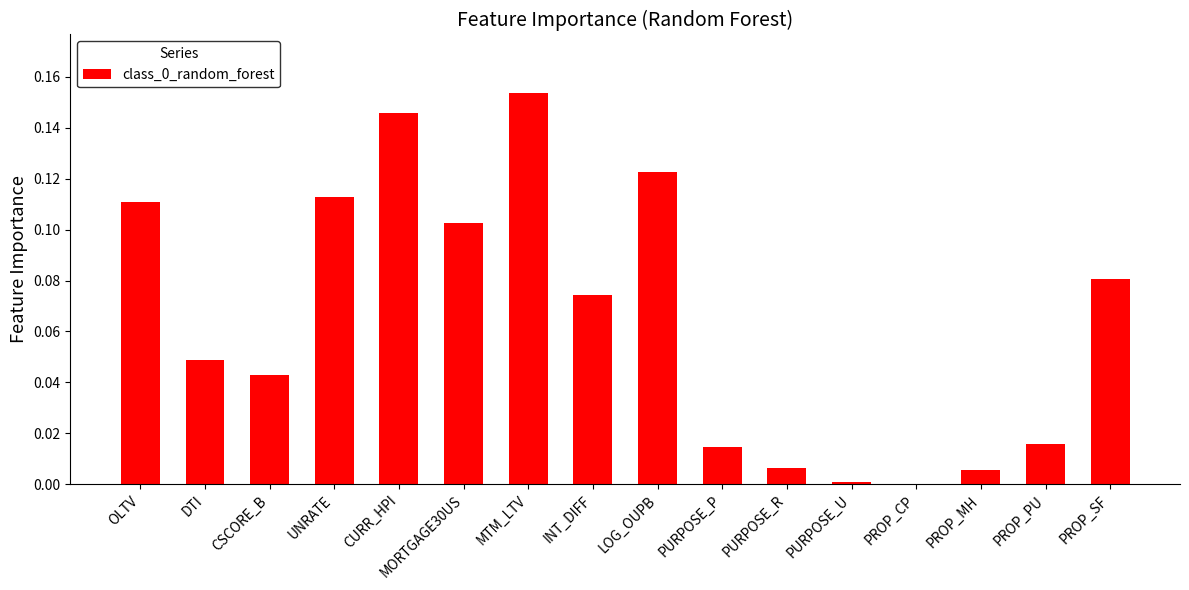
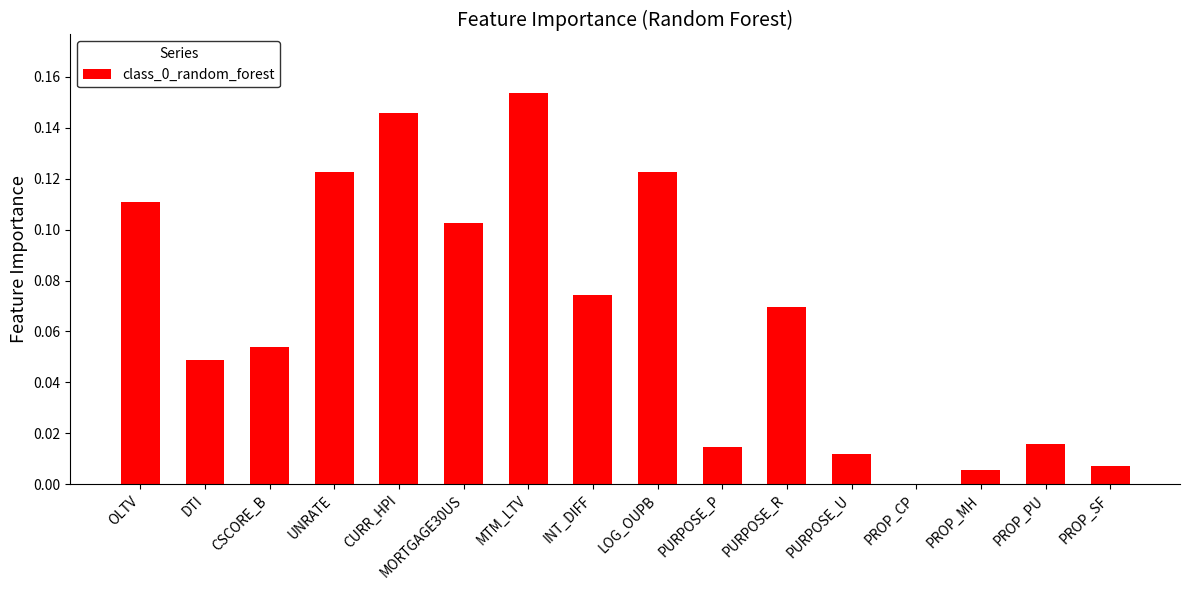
CSCORE_B: 0.043 -> 0.054
UNRATE: 0.113 -> 0.123
PURPOSE_R: 0.006 -> 0.069
PURPOSE_U: 0.001 -> 0.012
PROP_SF: 0.081 -> 0.007
